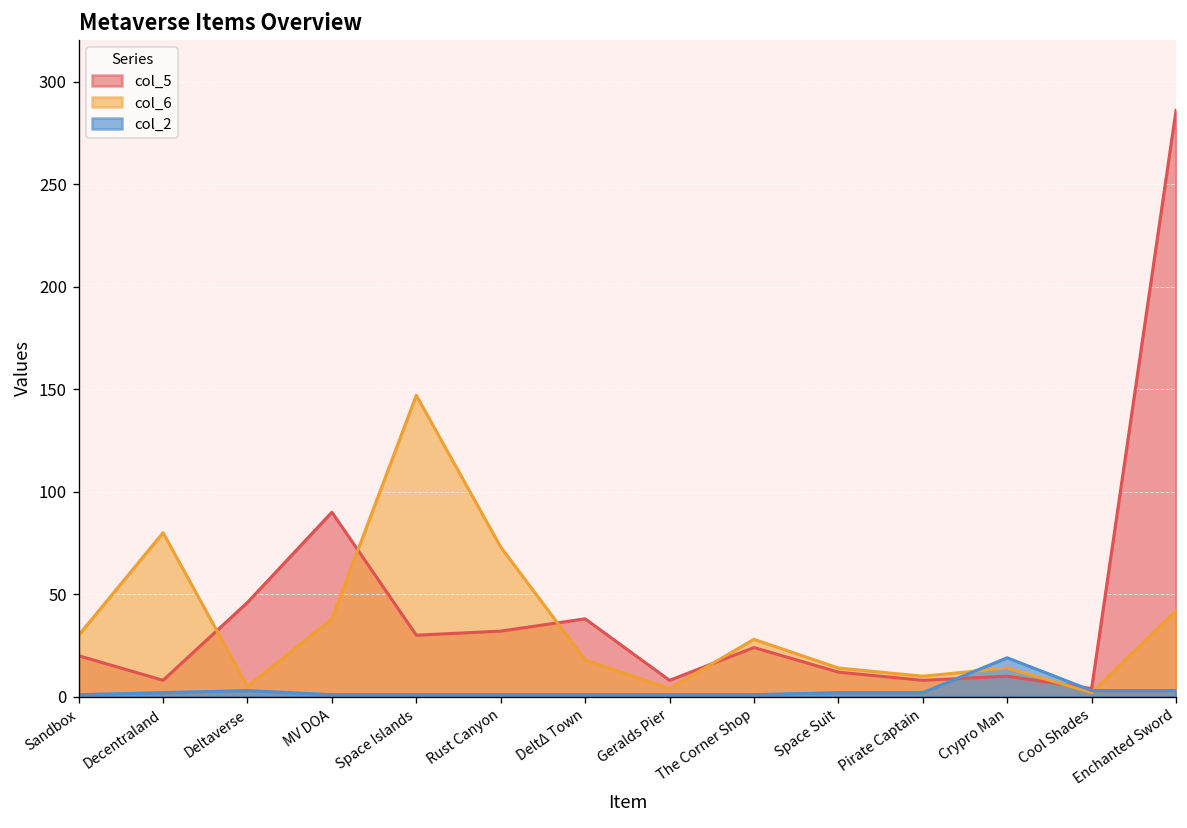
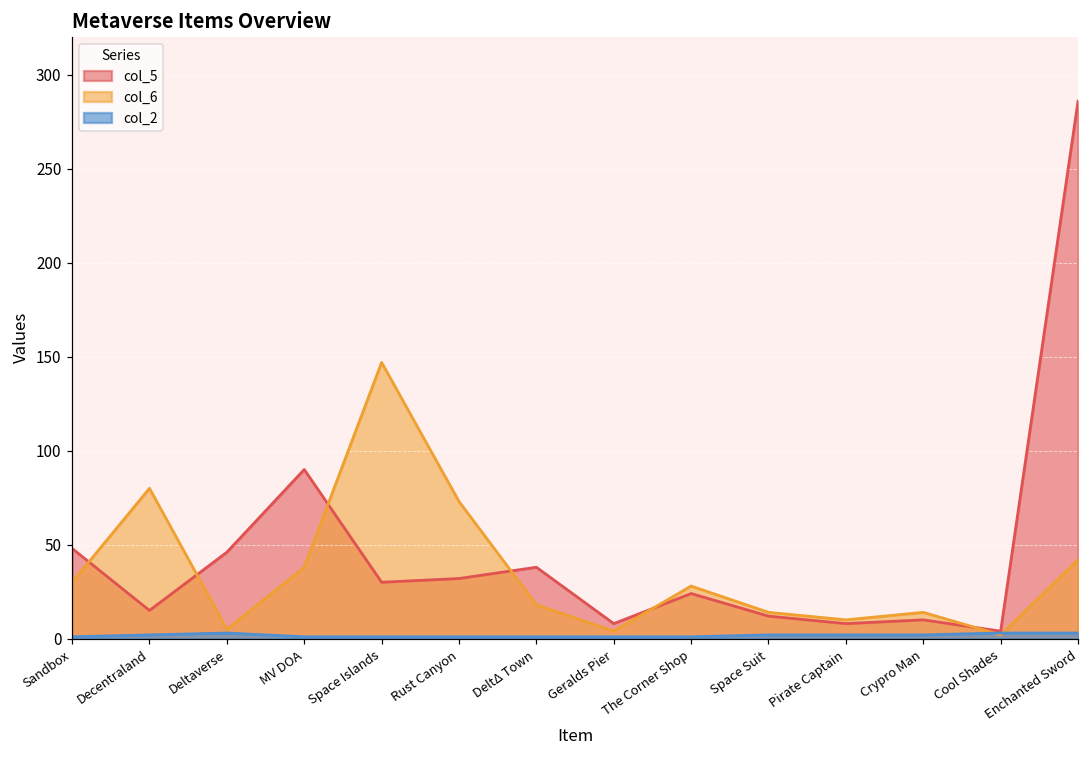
col_5, Sandbox: 20 -> 48
col_5, Decentraland: 8 -> 15
col_2, Crypro Man: 19 -> 2
